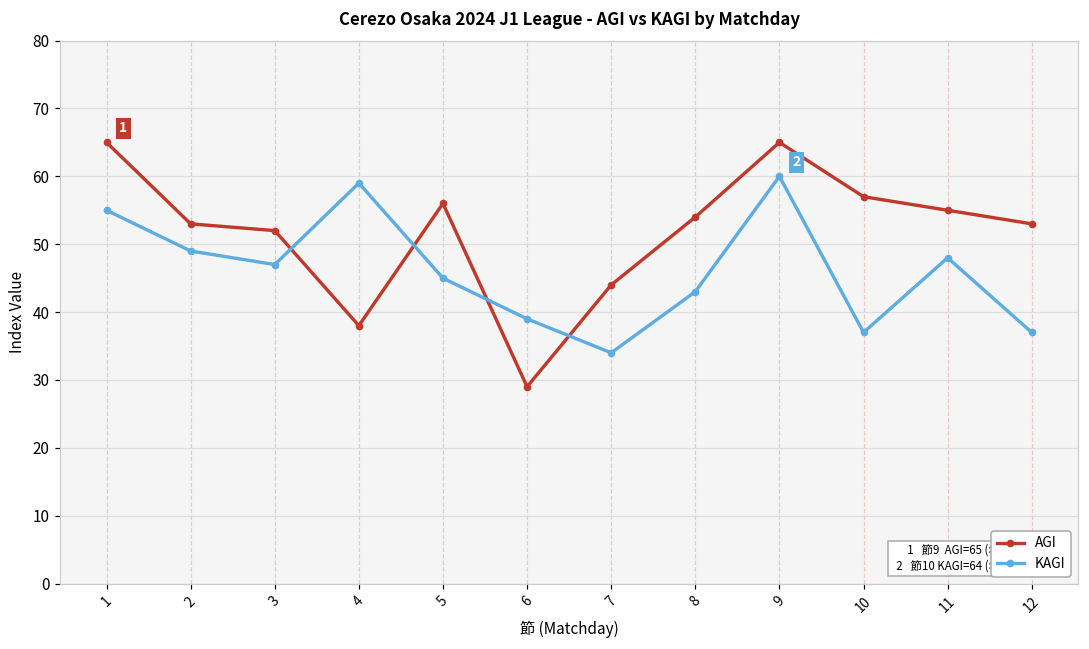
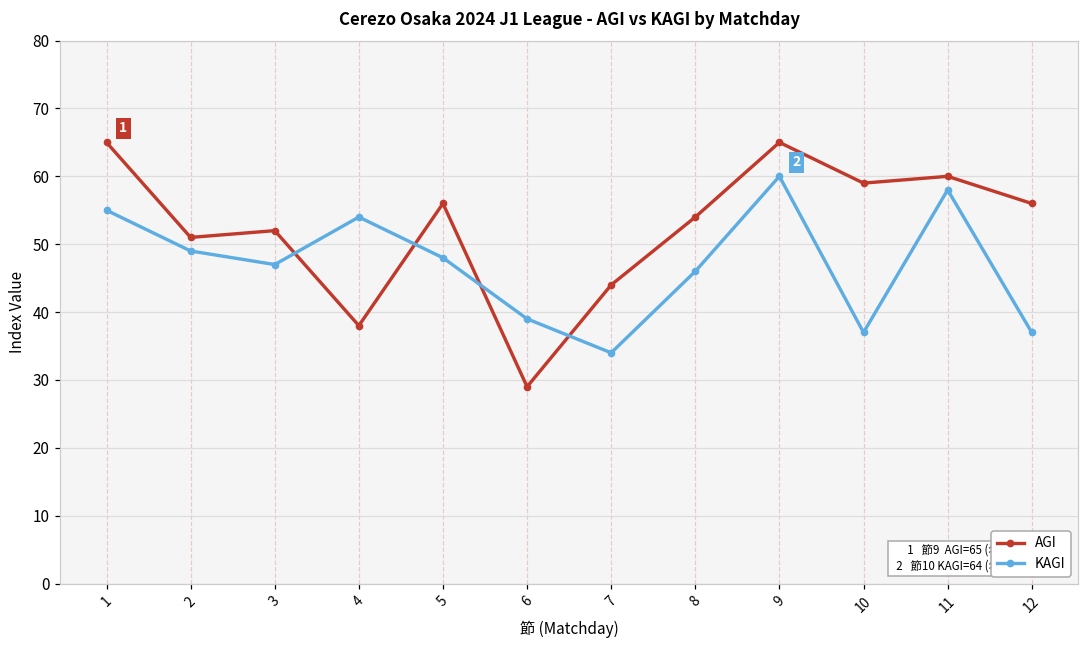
AGI, 2: 53 -> 51
KAGI, 4: 59 -> 54
KAGI, 5: 45 -> 48
KAGI, 8: 43 -> 46
AGI, 10: 57 -> 59
AGI, 11: 55 -> 60
KAGI, 11: 48 -> 58
AGI, 12: 53 -> 56
